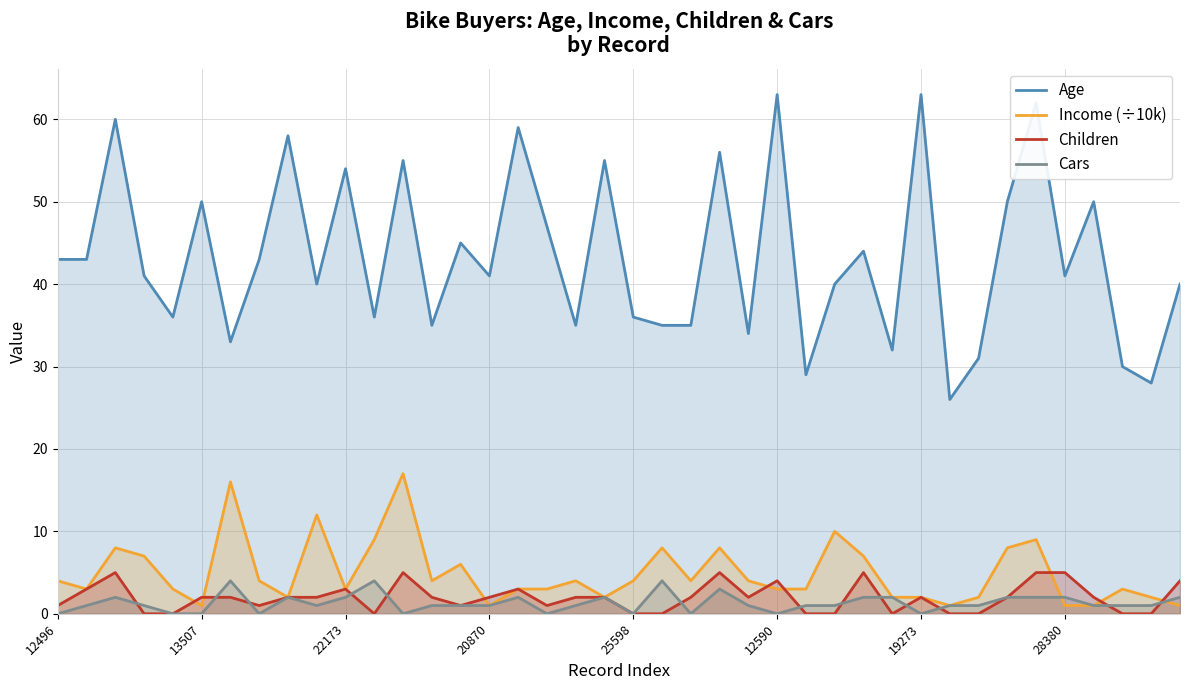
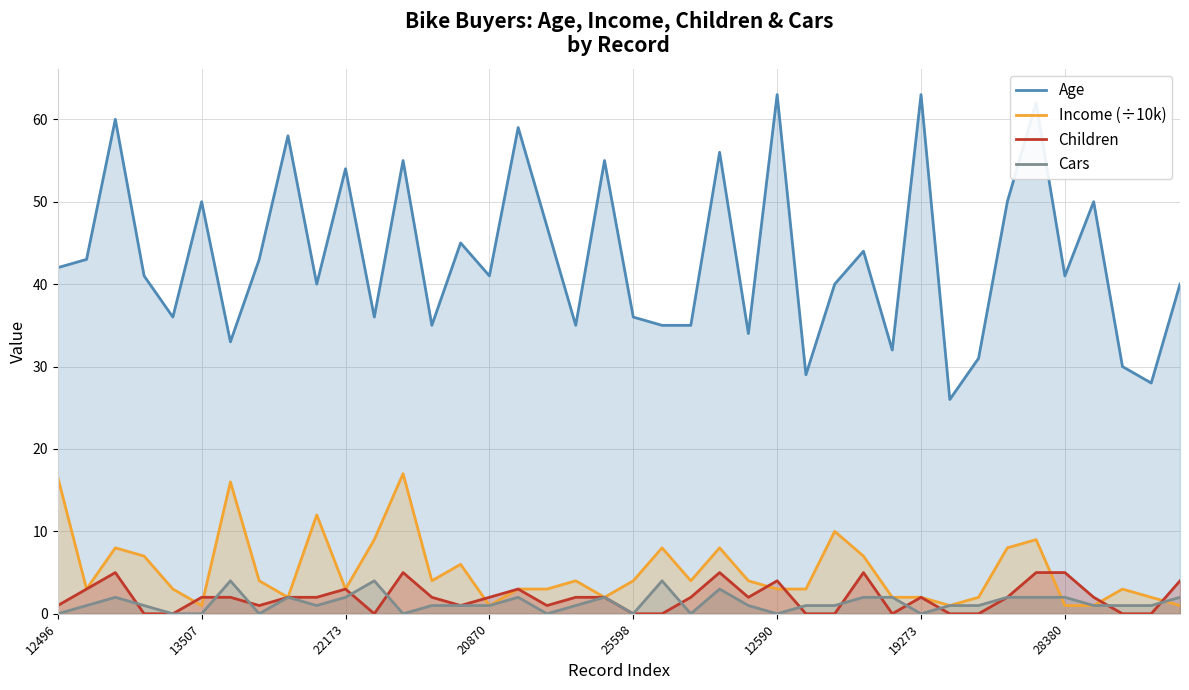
Age, 12496: 43 -> 42
Income (÷10k), 12496: 4 -> 17
